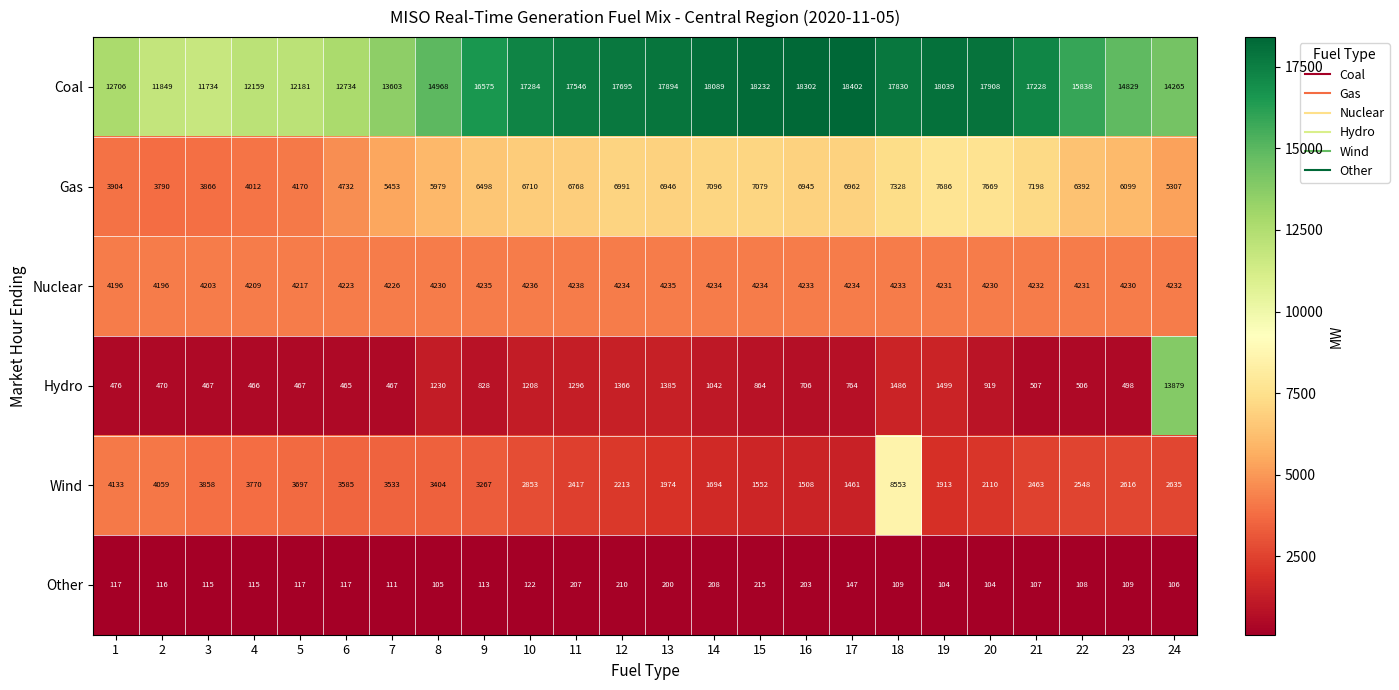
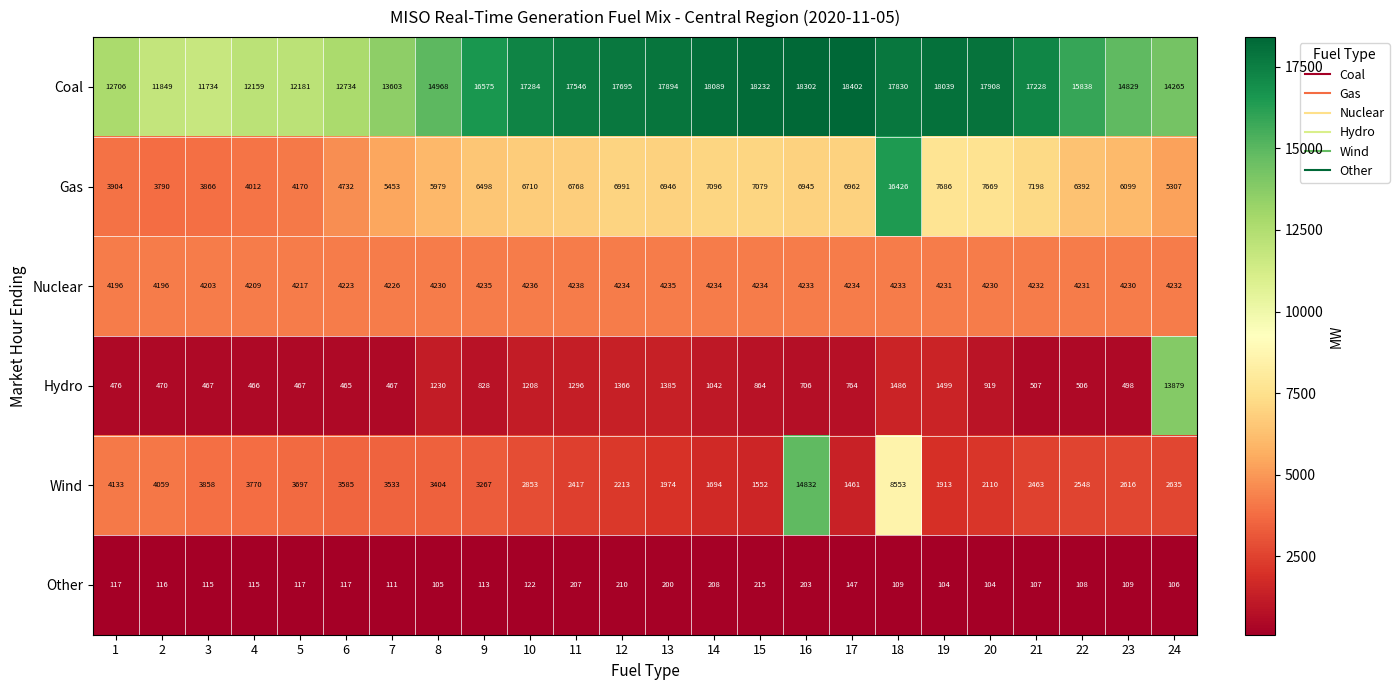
Gas, 18: 7328 -> 16426
Wind, 16: 1508 -> 14832
